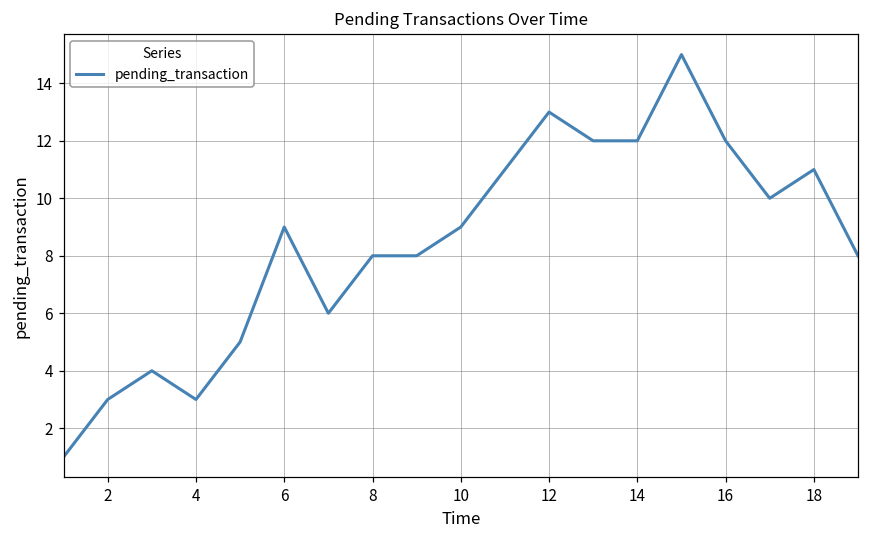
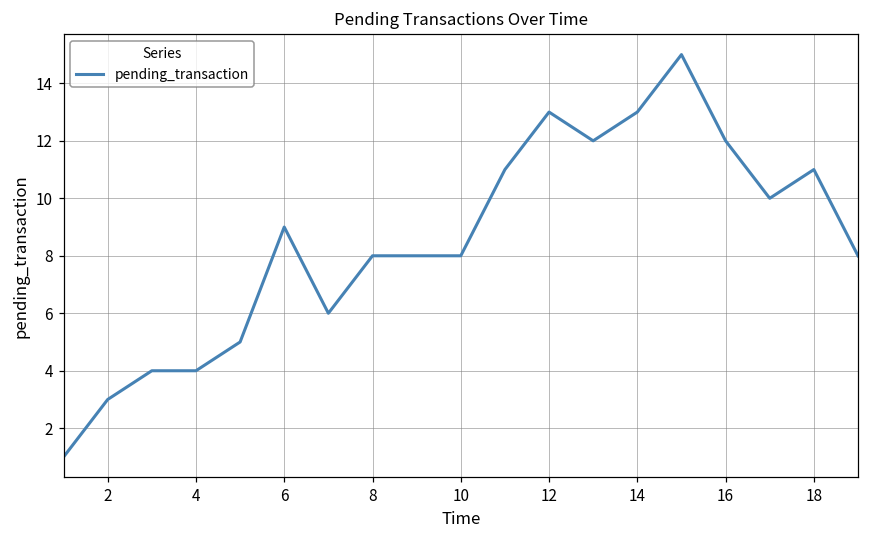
4: 3 -> 4
10: 9 -> 8
14: 12 -> 13
